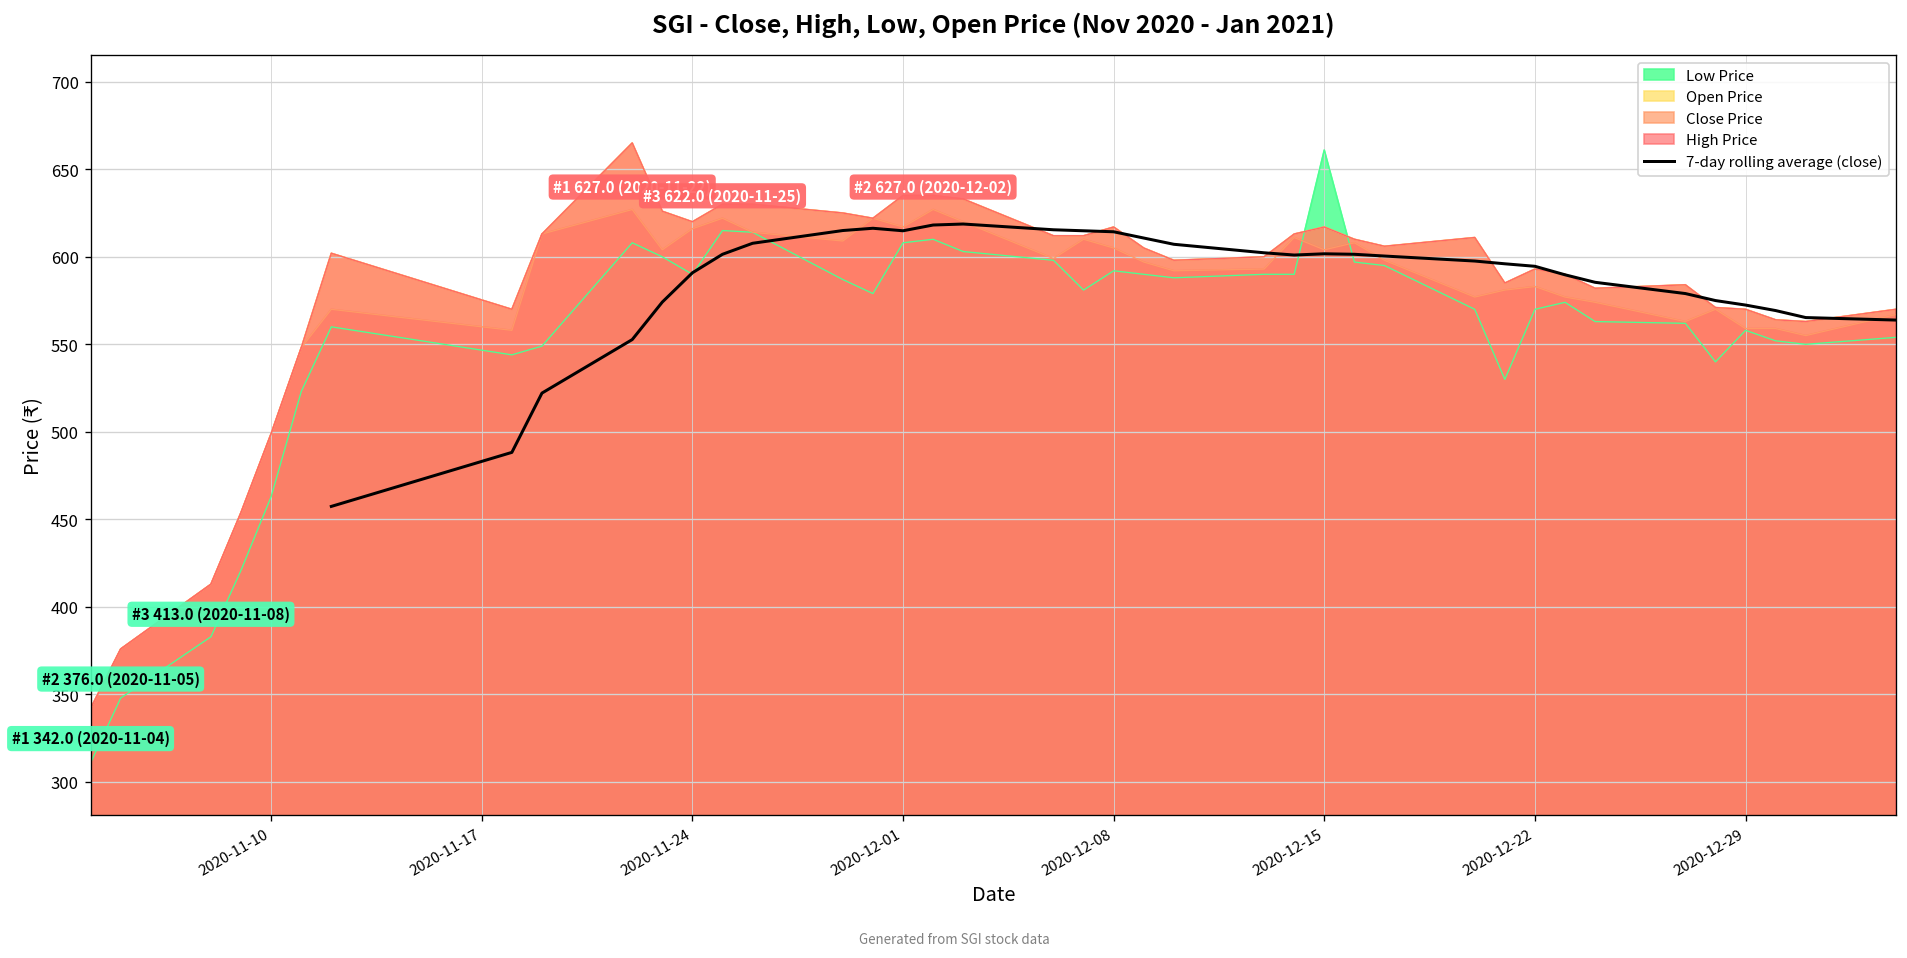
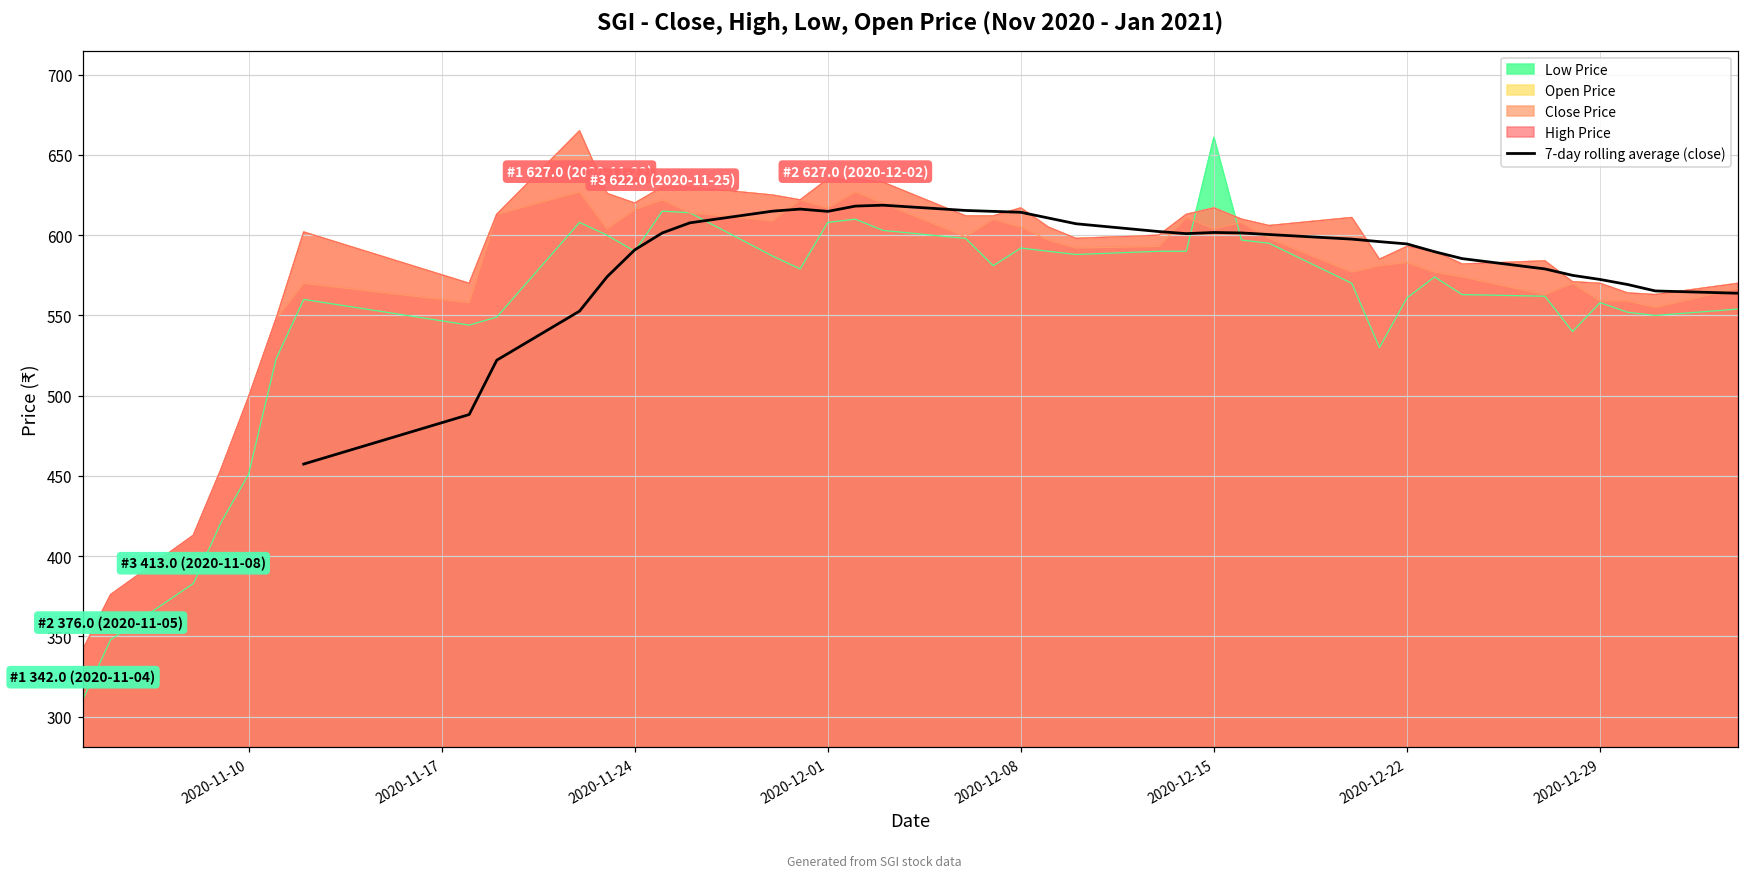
Low Price, 2020-11-10: 463 -> 451
Low Price, 2020-12-22: 570 -> 561
